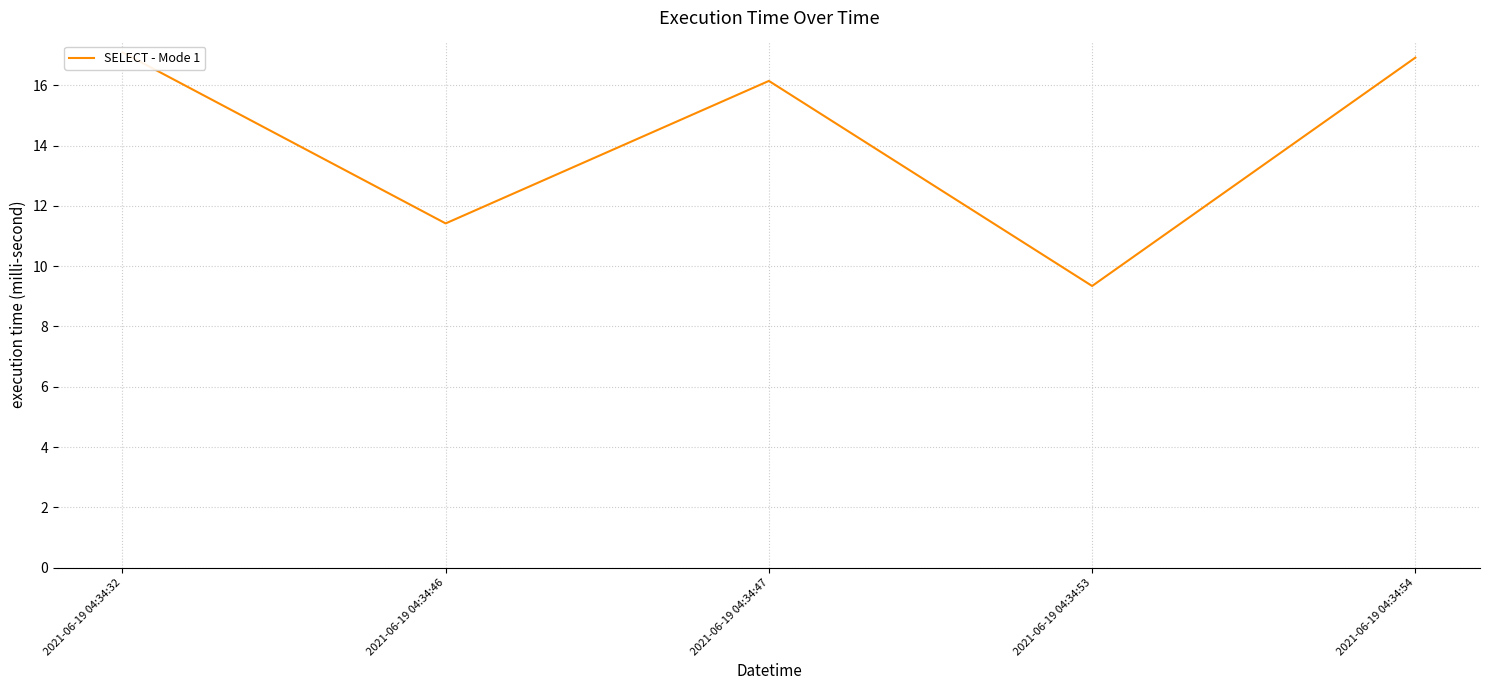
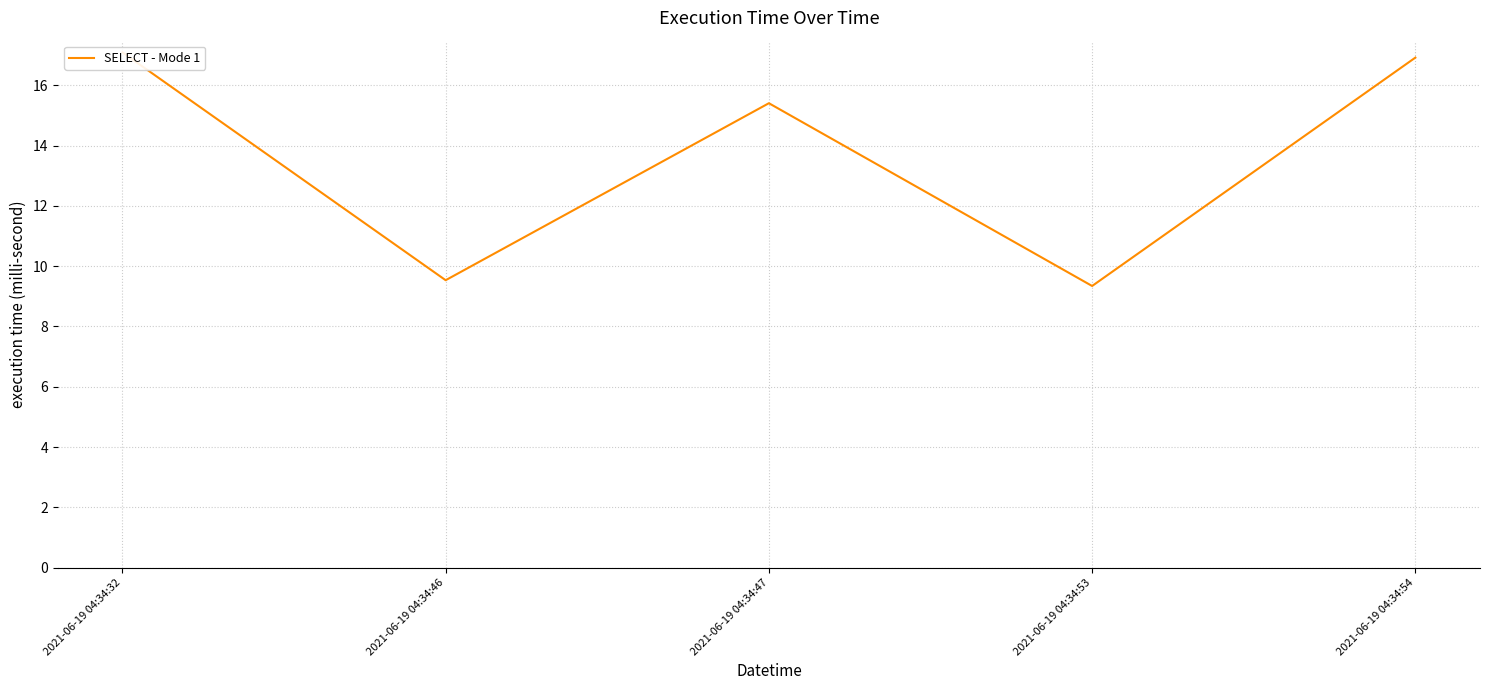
2021-06-19 04:34:46: 11.4 -> 9.5
2021-06-19 04:34:47: 16.1 -> 15.4
